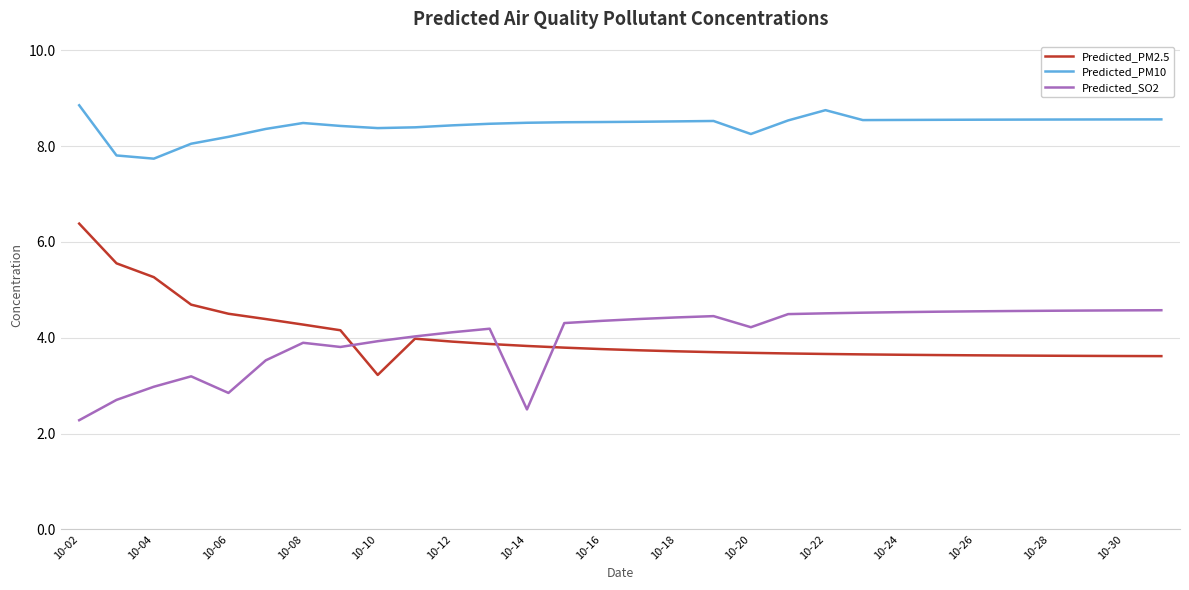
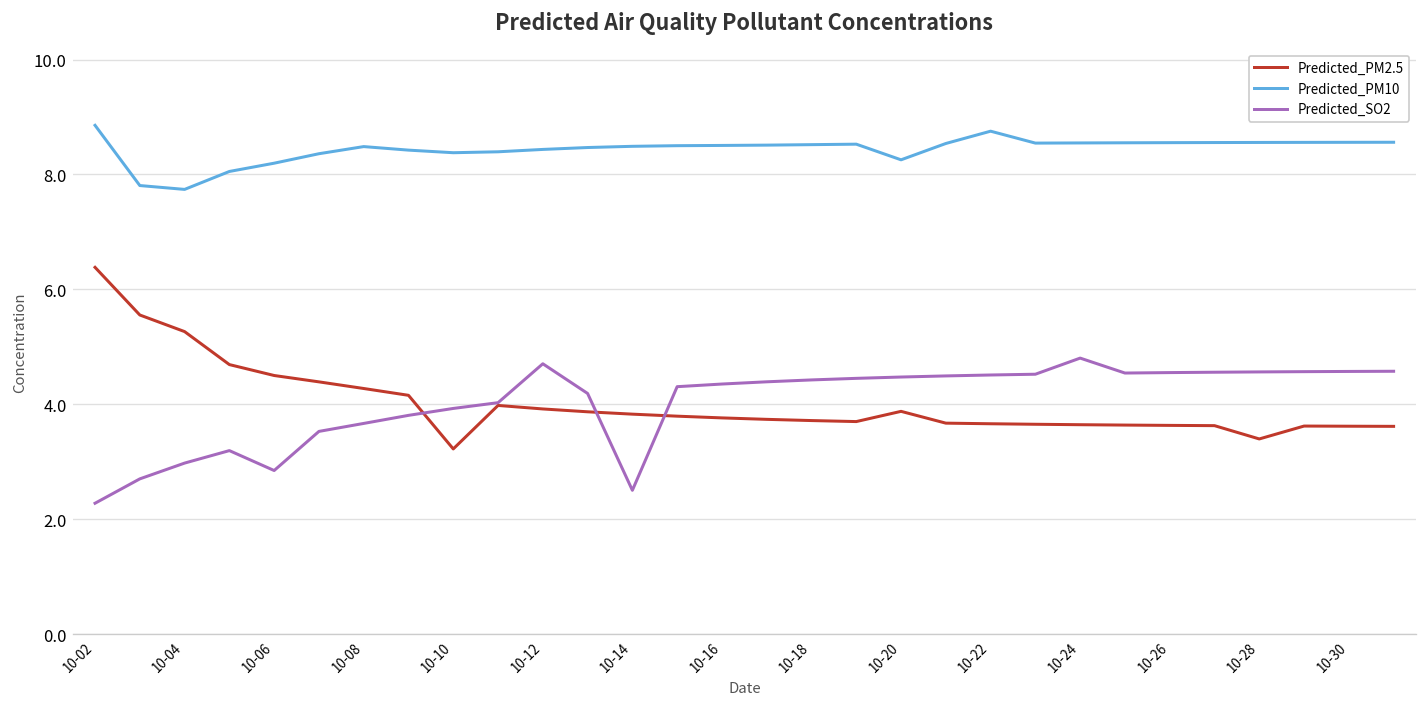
Predicted_SO2, 10-08: 3.9 -> 3.7
Predicted_SO2, 10-12: 4.1 -> 4.7
Predicted_PM2.5, 10-20: 3.7 -> 3.9
Predicted_SO2, 10-20: 4.2 -> 4.5
Predicted_SO2, 10-24: 4.5 -> 4.8
Predicted_PM2.5, 10-28: 3.6 -> 3.4
